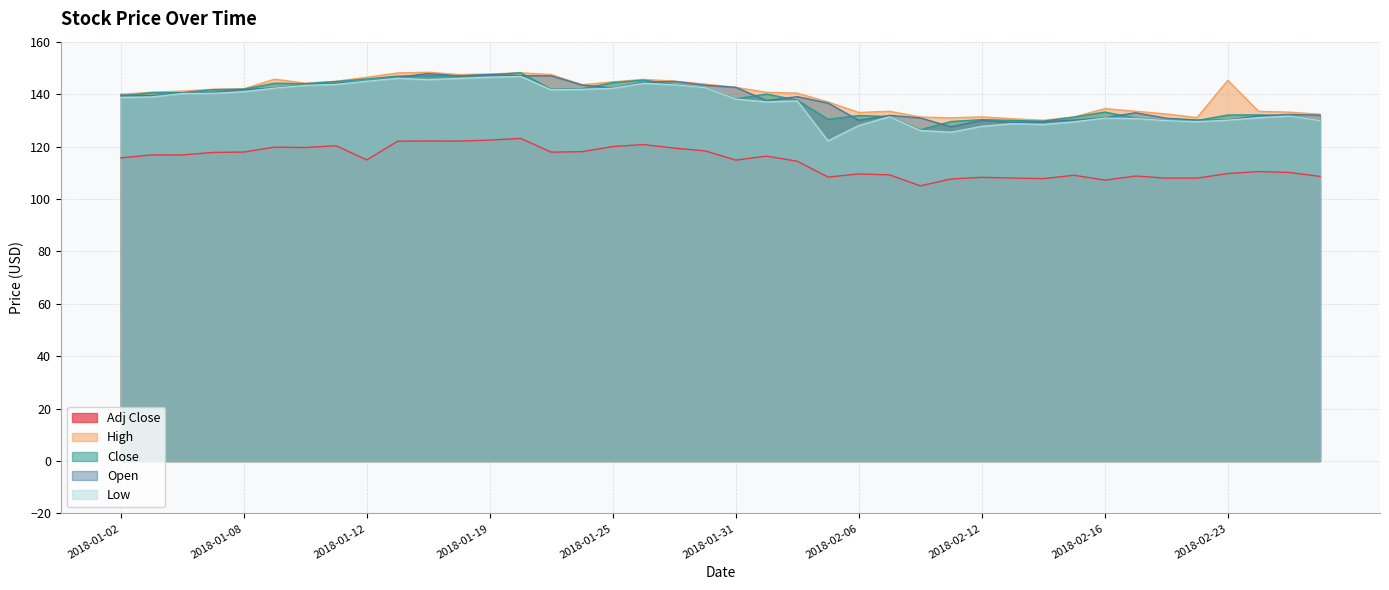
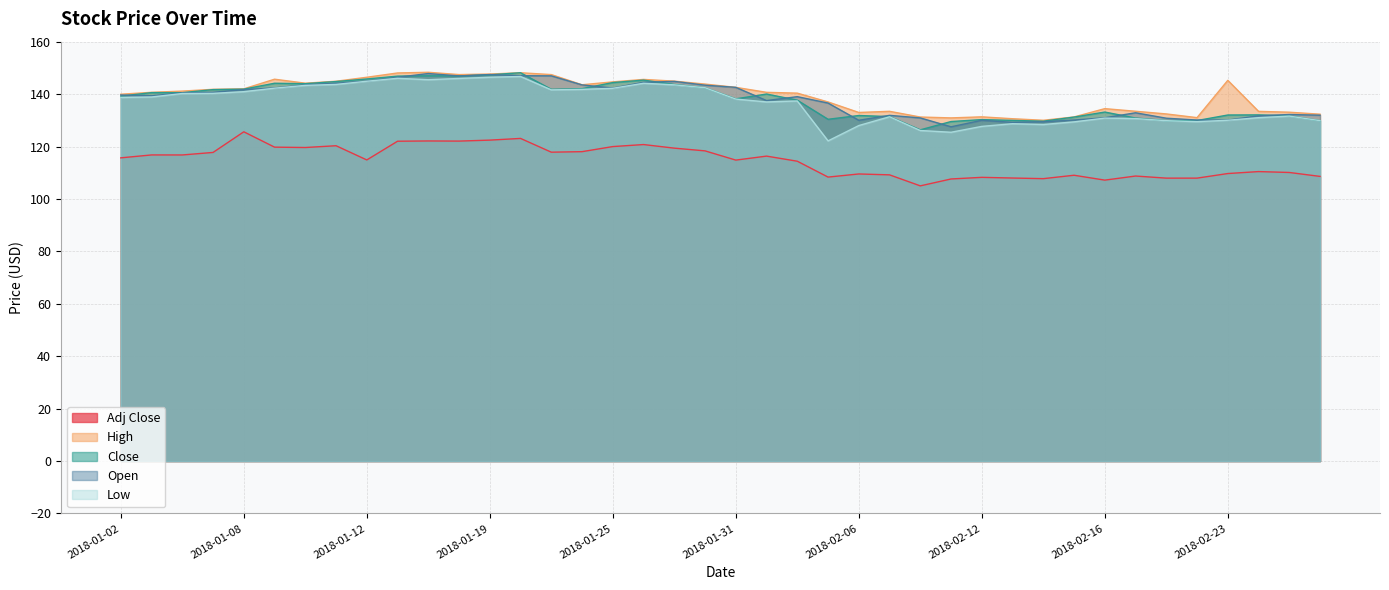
Adj Close, 2018-01-08: 118 -> 126
